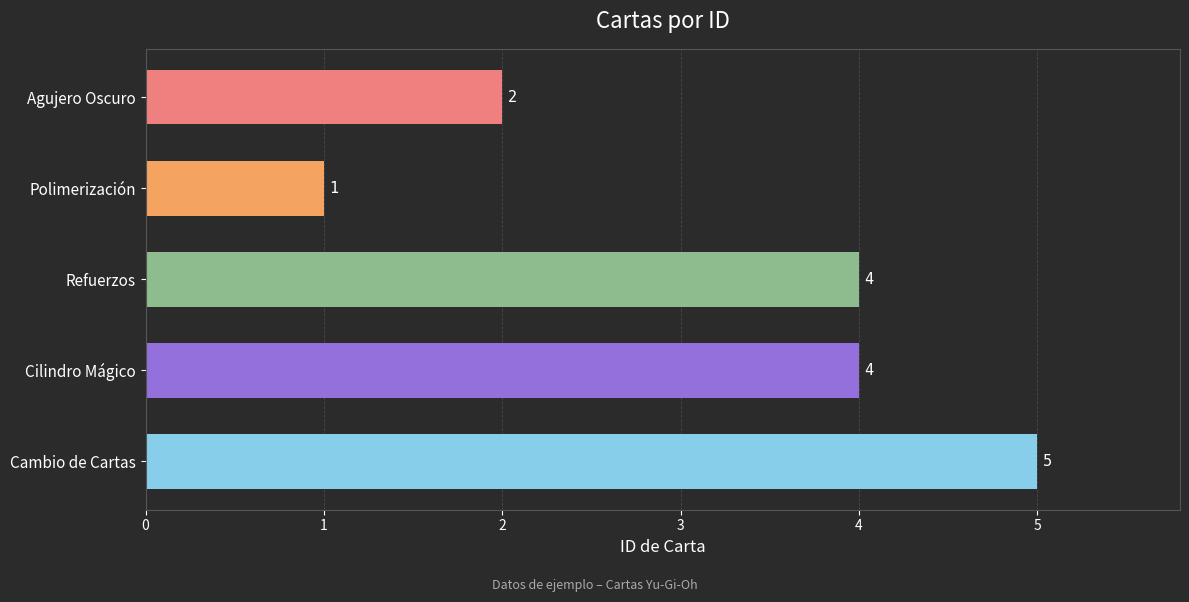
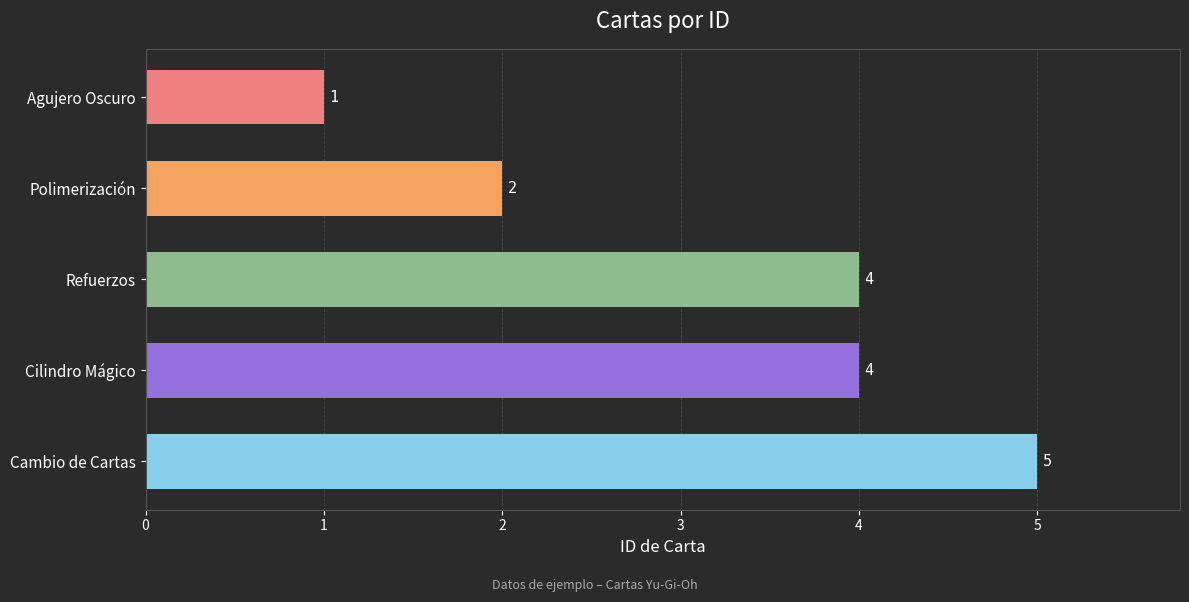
Agujero Oscuro: 2 -> 1
Polimerización: 1 -> 2
